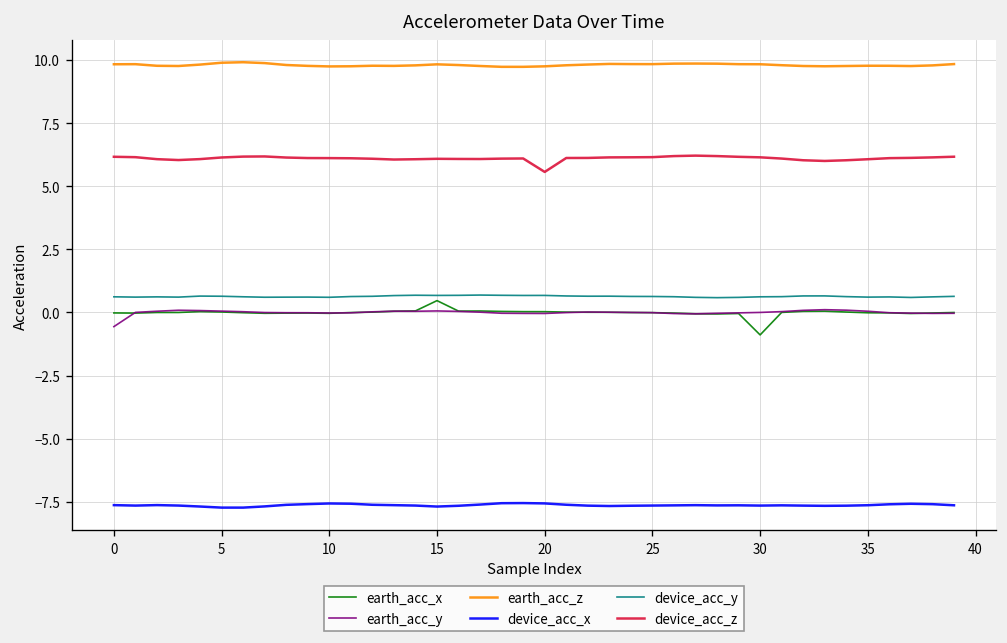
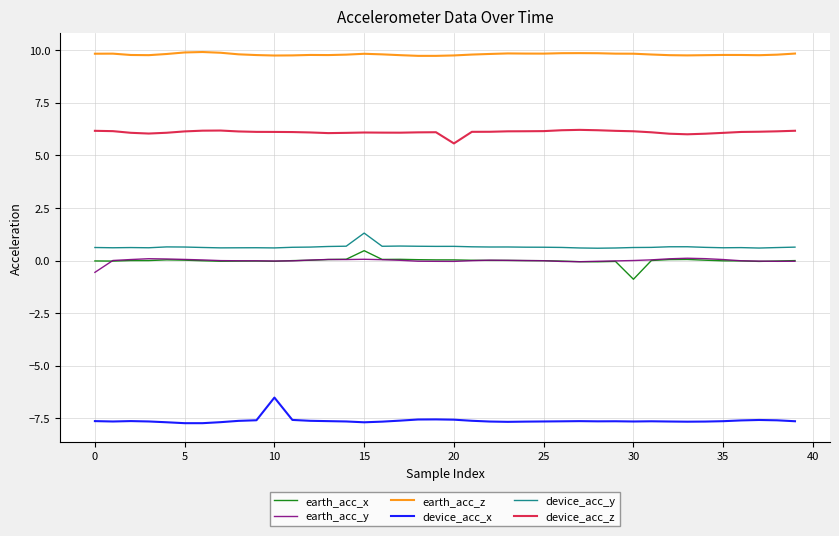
device_acc_x, 10: -7.6 -> -6.5
device_acc_y, 15: 0.7 -> 1.3
